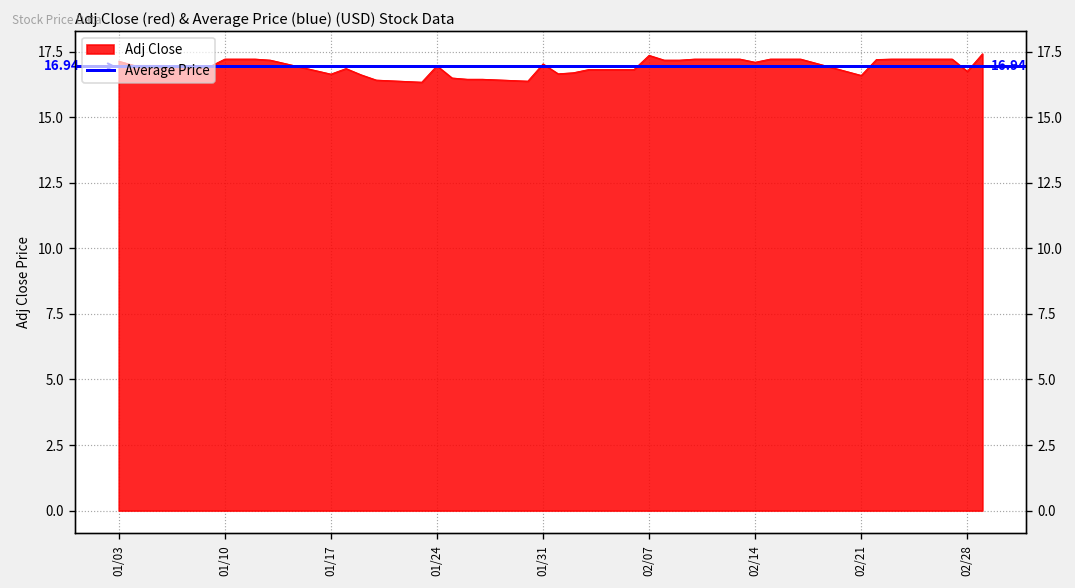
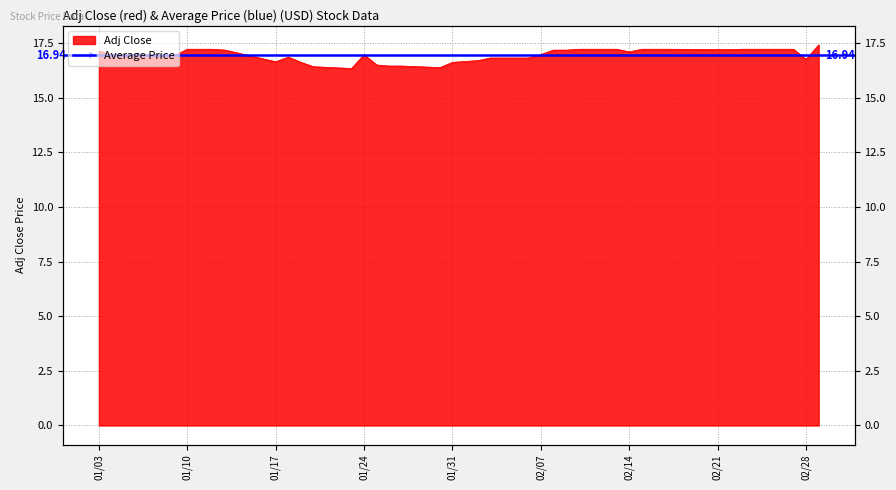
01/31: 17.0 -> 16.6
02/07: 17.4 -> 17.0
02/21: 16.6 -> 17.2
